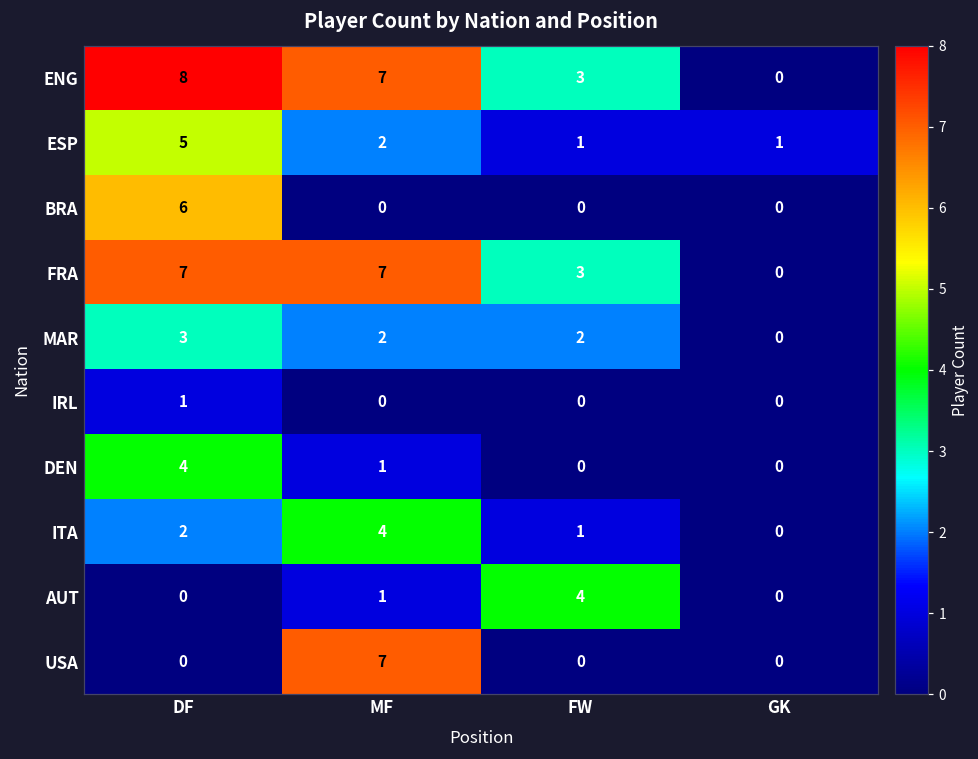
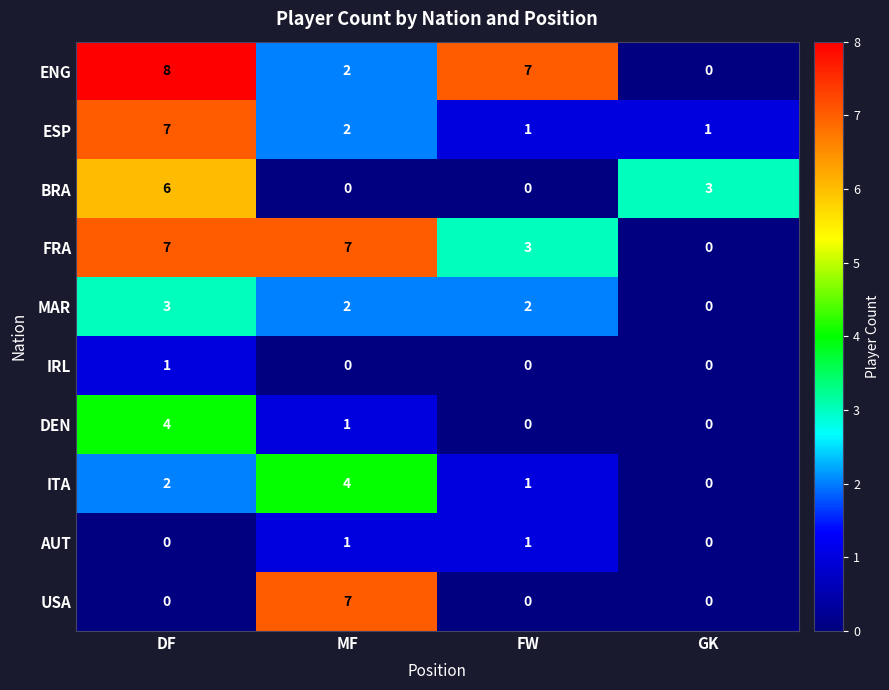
ENG, MF: 7 -> 2
ENG, FW: 3 -> 7
ESP, DF: 5 -> 7
BRA, GK: 0 -> 3
AUT, FW: 4 -> 1
